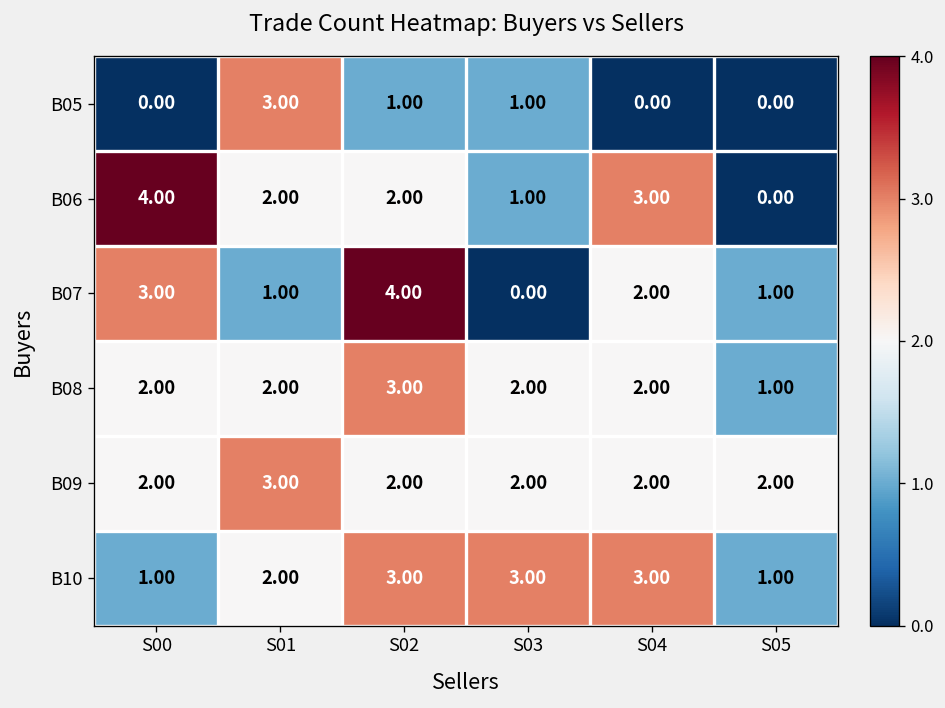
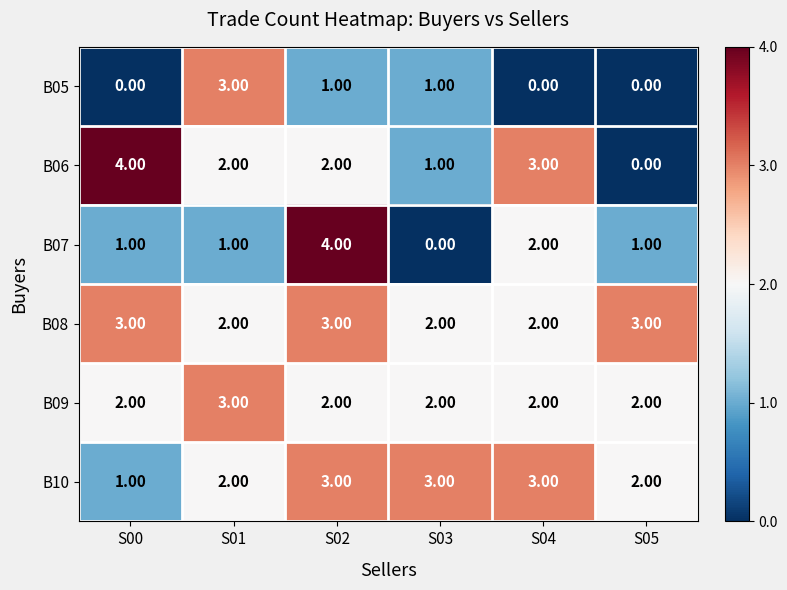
B07, S00: 3.00 -> 1.00
B08, S00: 2.00 -> 3.00
B08, S05: 1.00 -> 3.00
B10, S05: 1.00 -> 2.00
